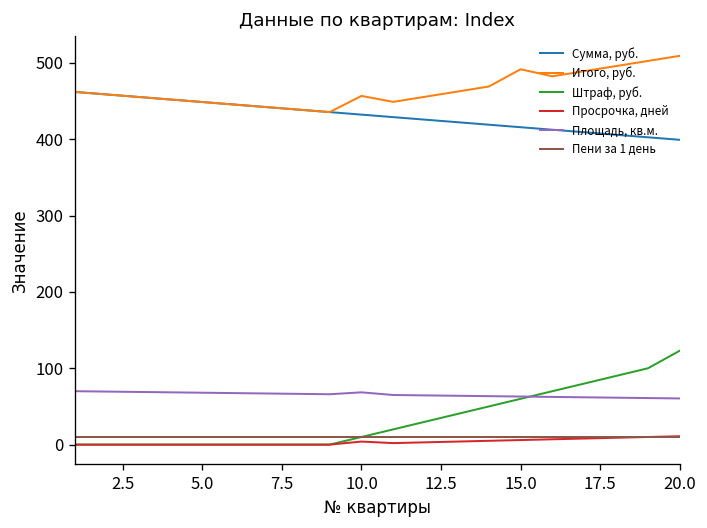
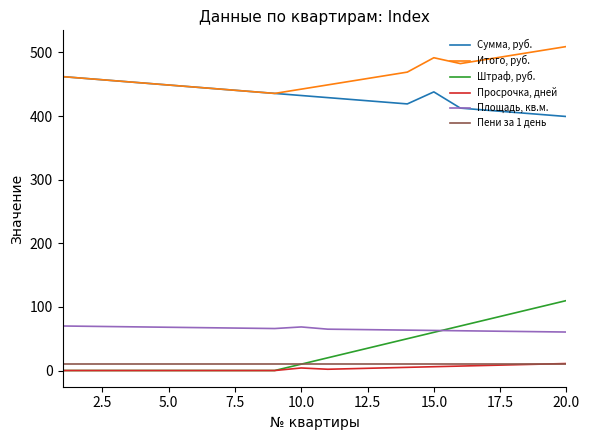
Итого, руб., 10.0: 460 -> 440
Сумма, руб., 15.0: 420 -> 440
Штраф, руб., 20.0: 120 -> 110
